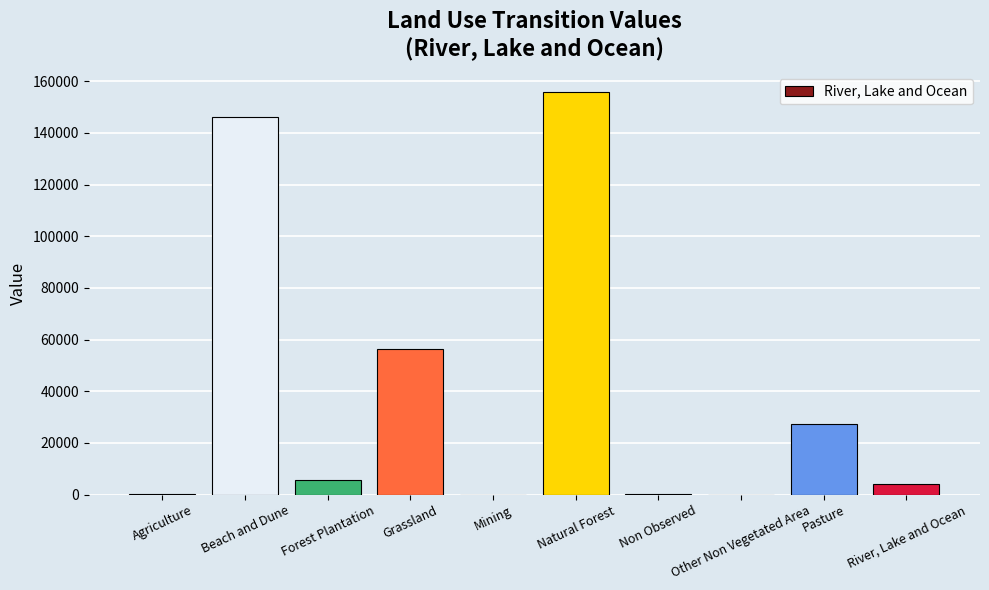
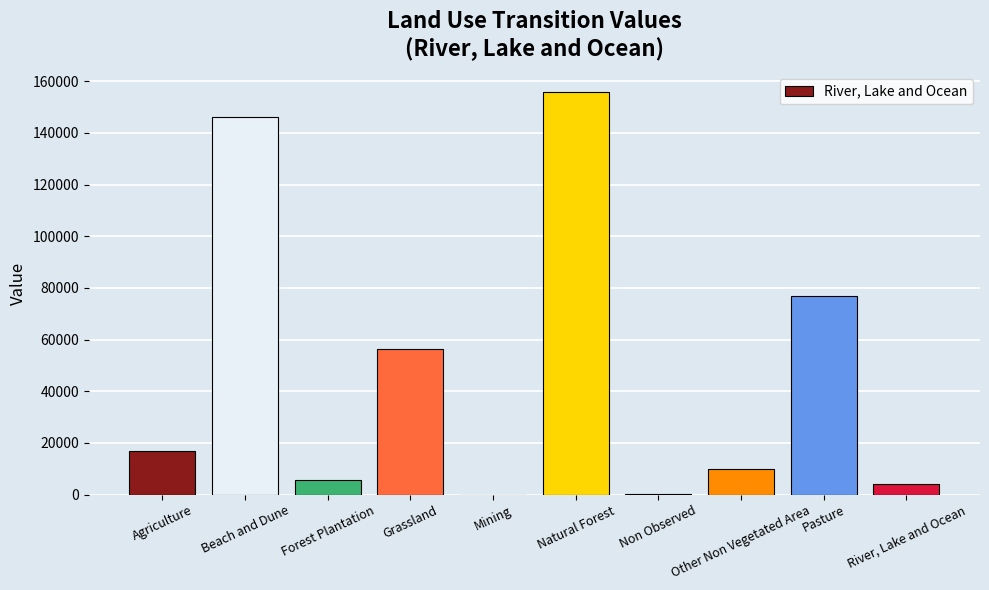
Agriculture: 0 -> 17000
Other Non Vegetated Area: 0 -> 10000
Pasture: 27000 -> 77000
